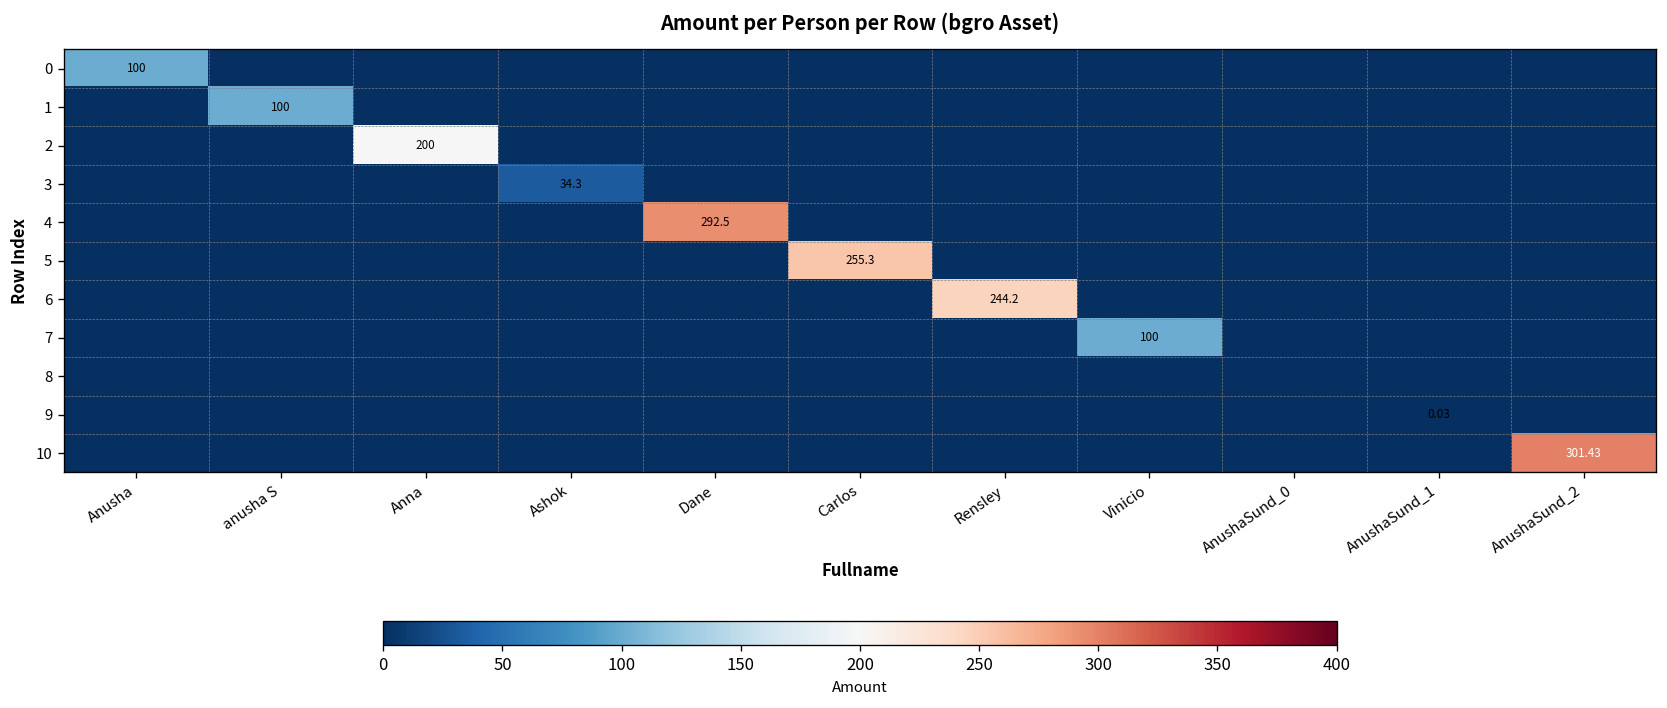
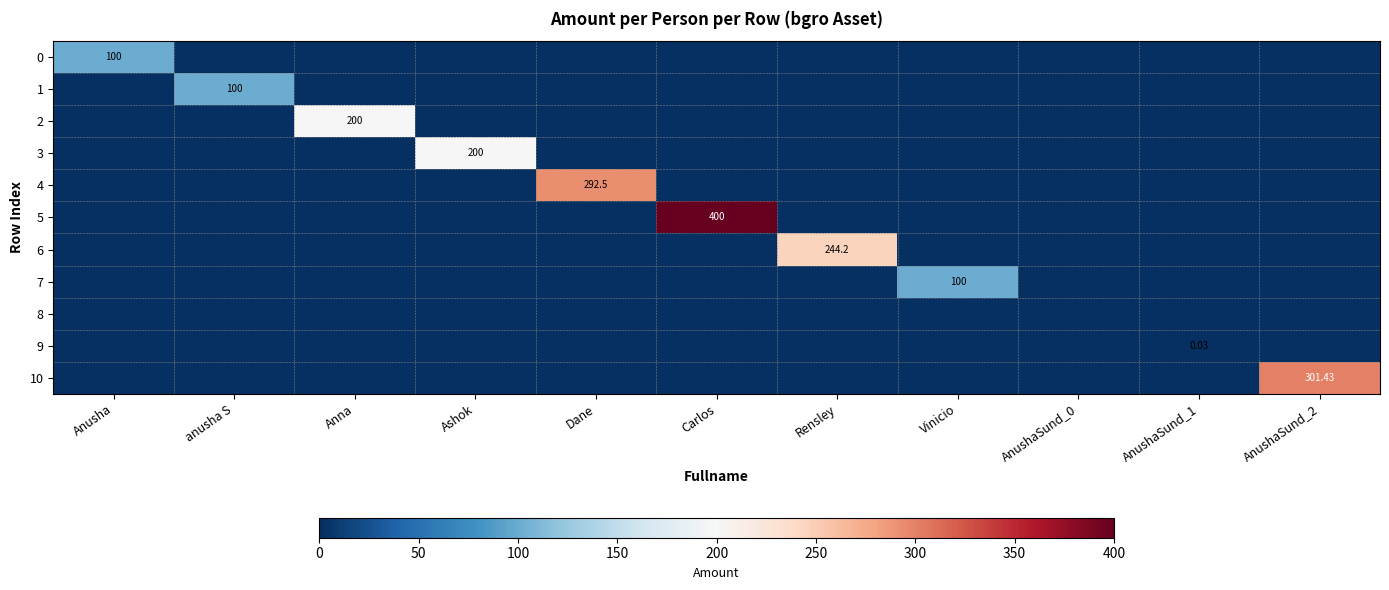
3, Ashok: 34.3 -> 200
5, Carlos: 255.3 -> 400
